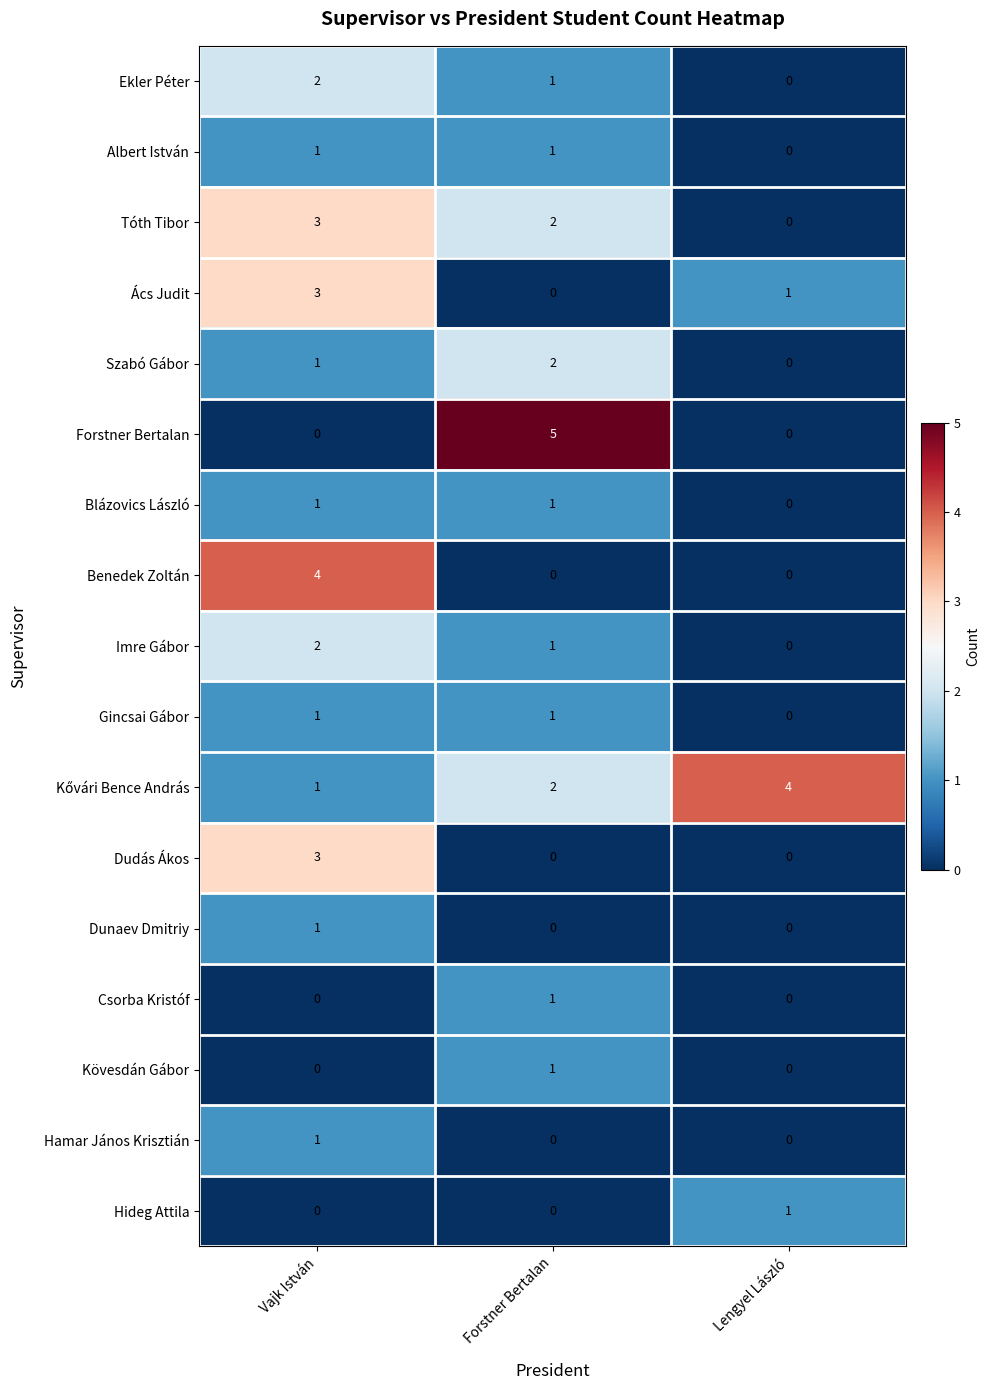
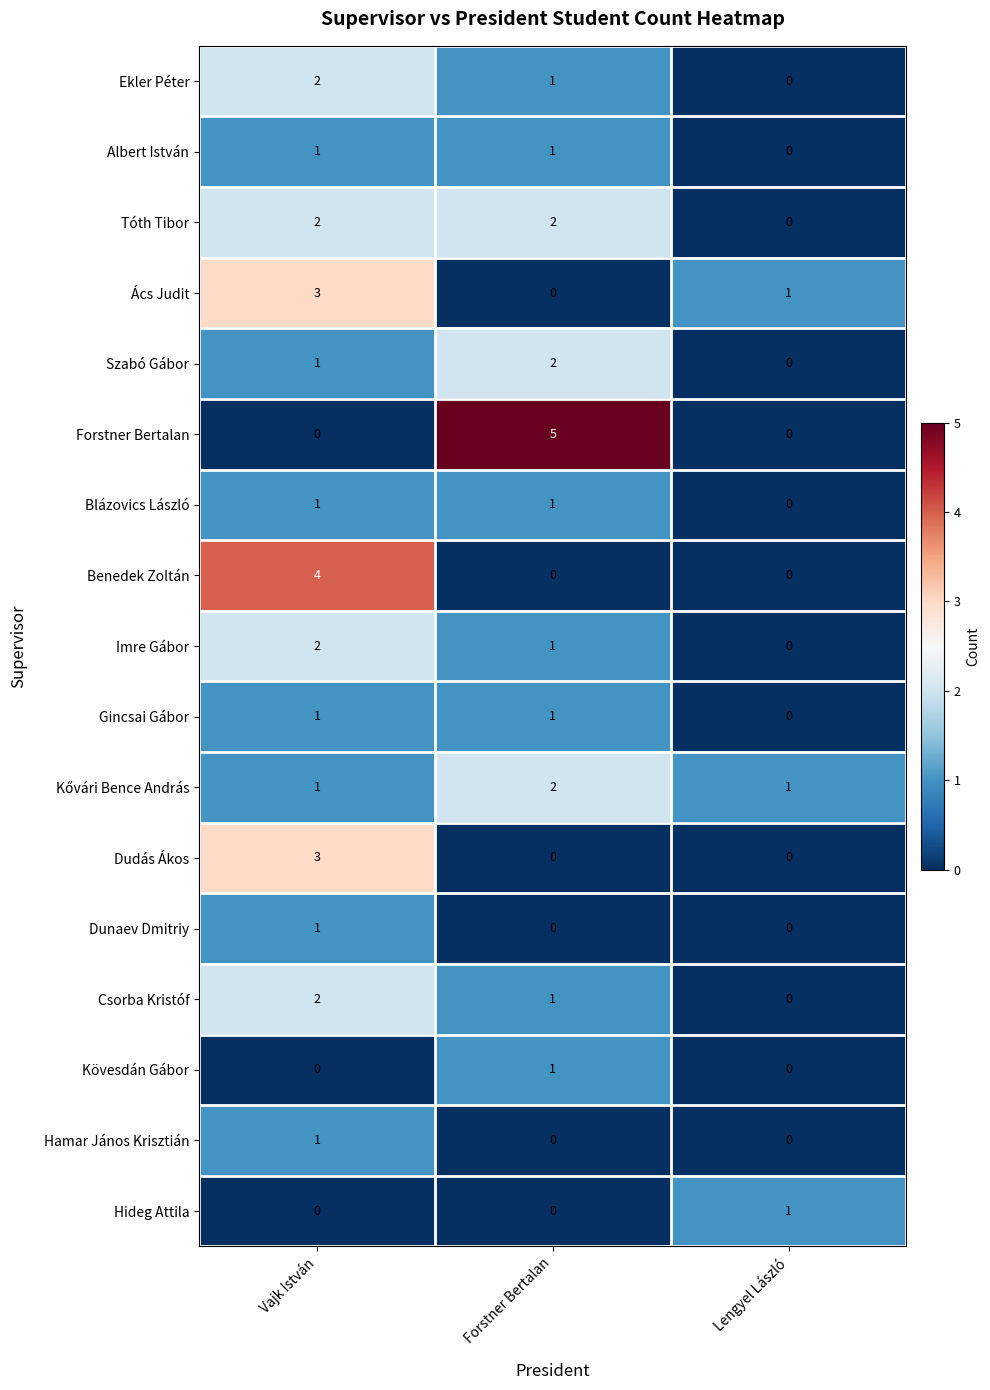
Tóth Tibor, Vajk István: 3 -> 2
Kővári Bence András, Lengyel László: 4 -> 1
Csorba Kristóf, Vajk István: 0 -> 2
